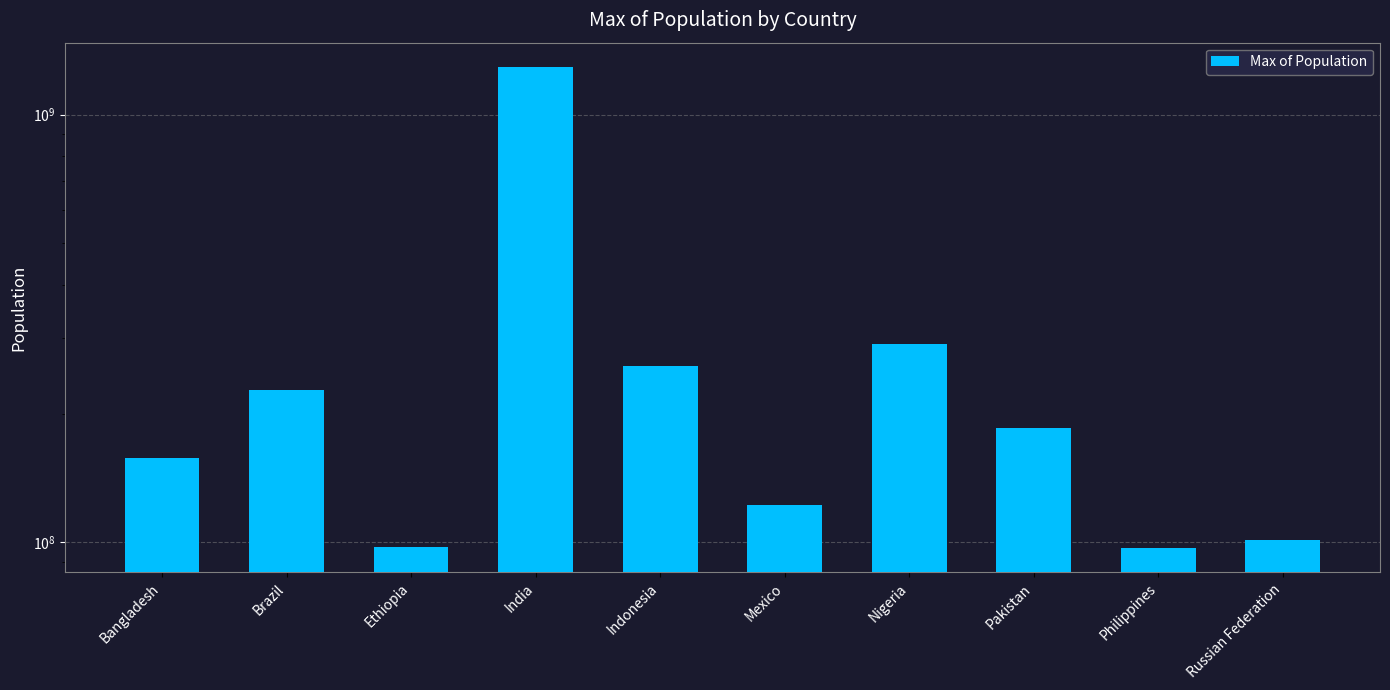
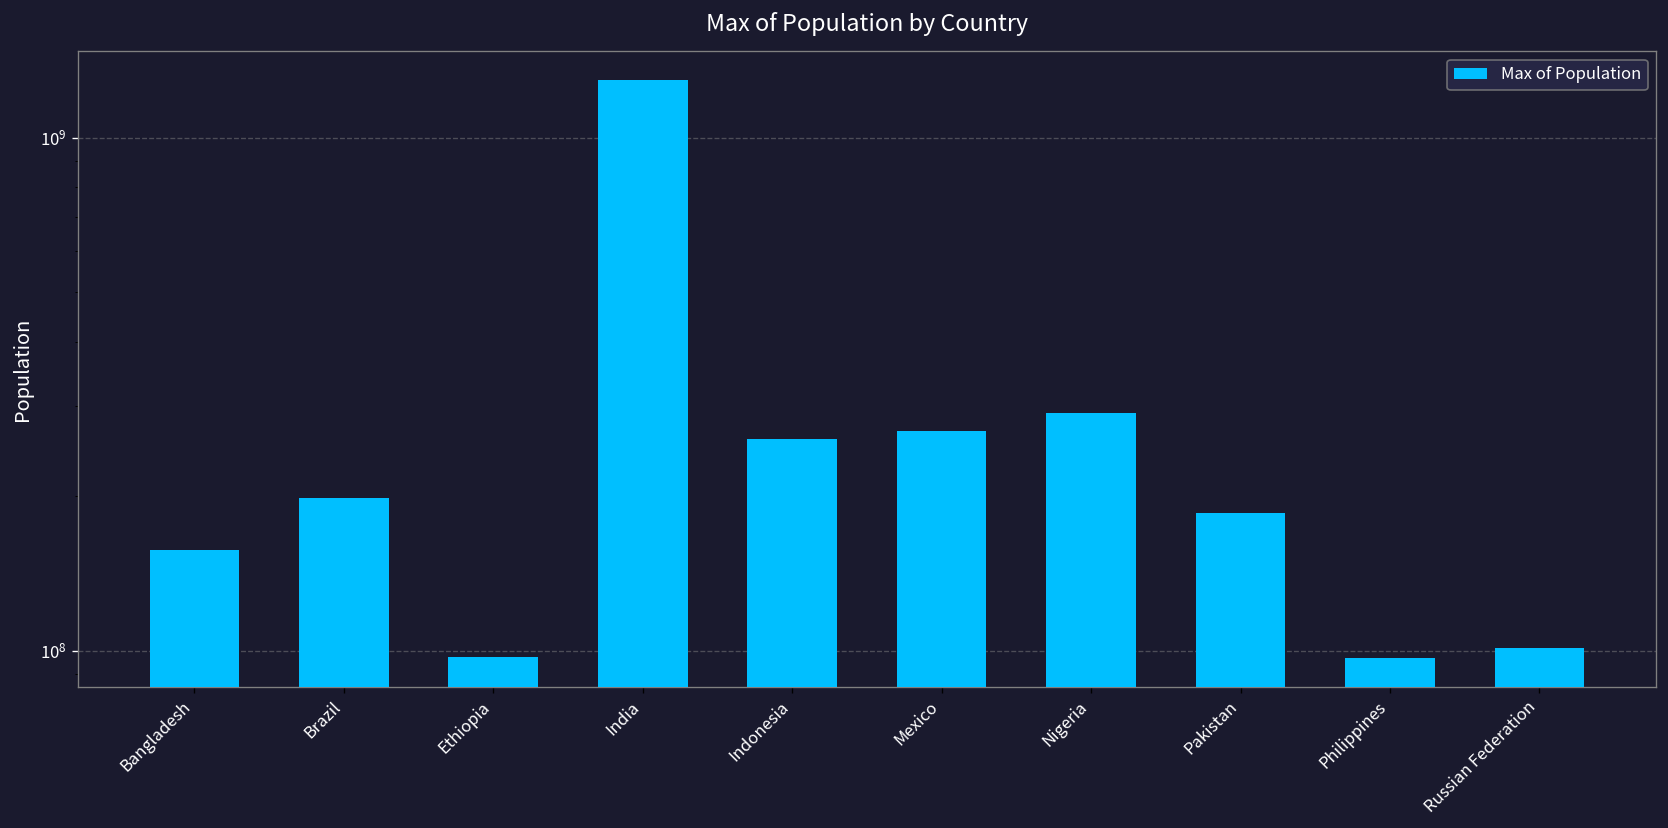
Brazil: 230000000 -> 200000000
Mexico: 123000000 -> 270000000
